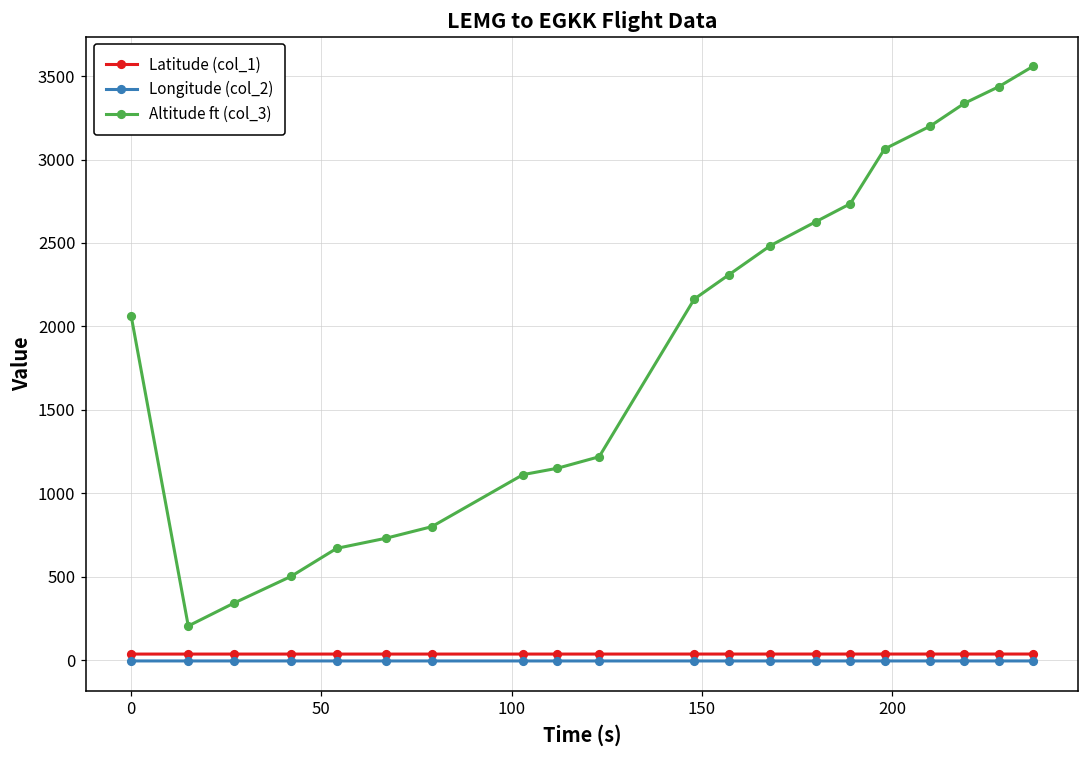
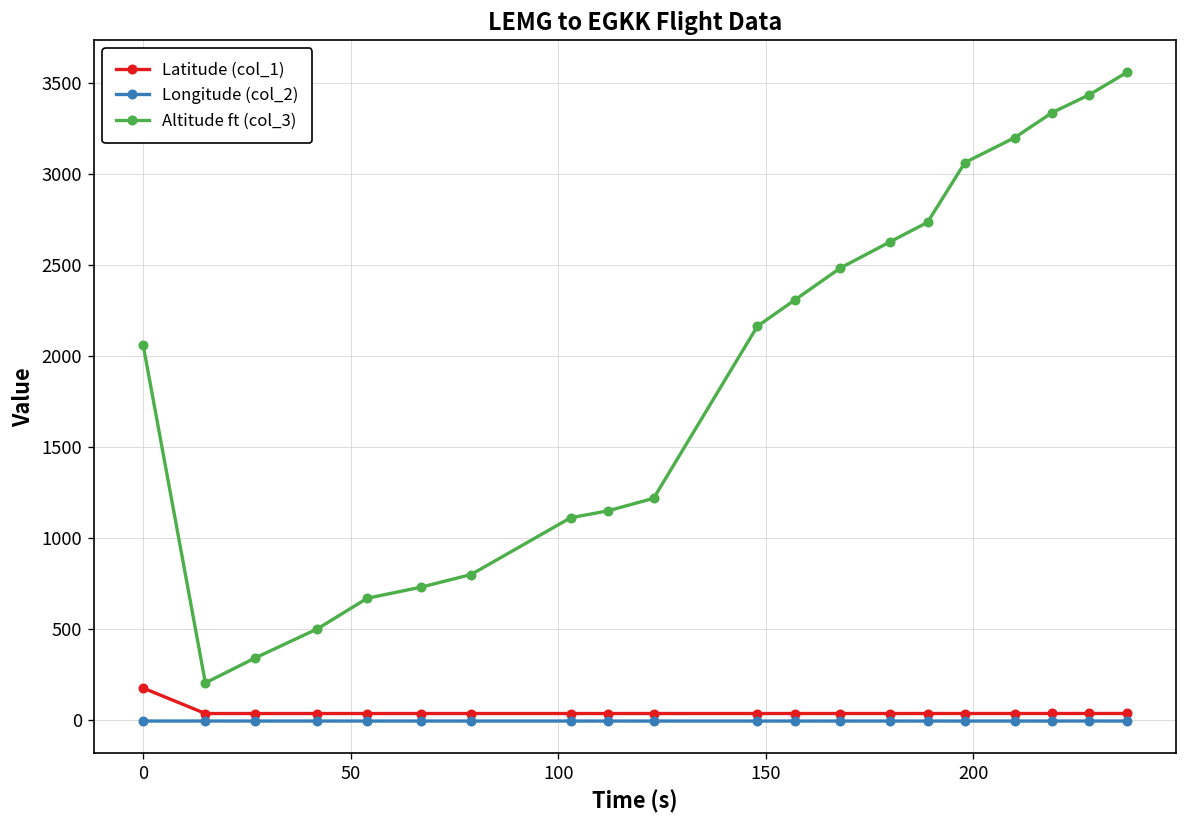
Latitude (col_1), 0: 40 -> 180
